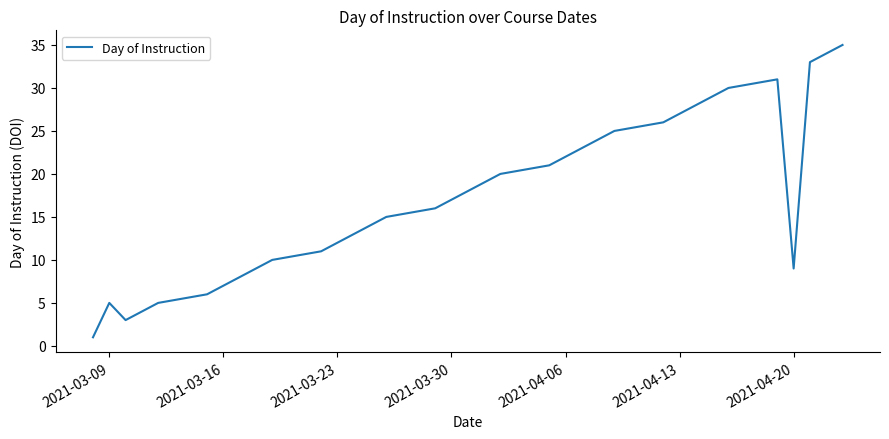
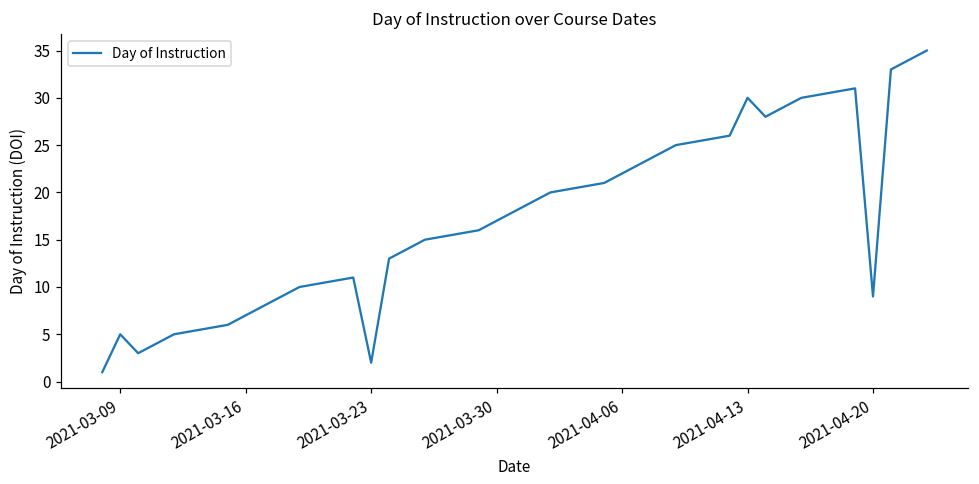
2021-03-23: 12 -> 2
2021-04-13: 27 -> 30
